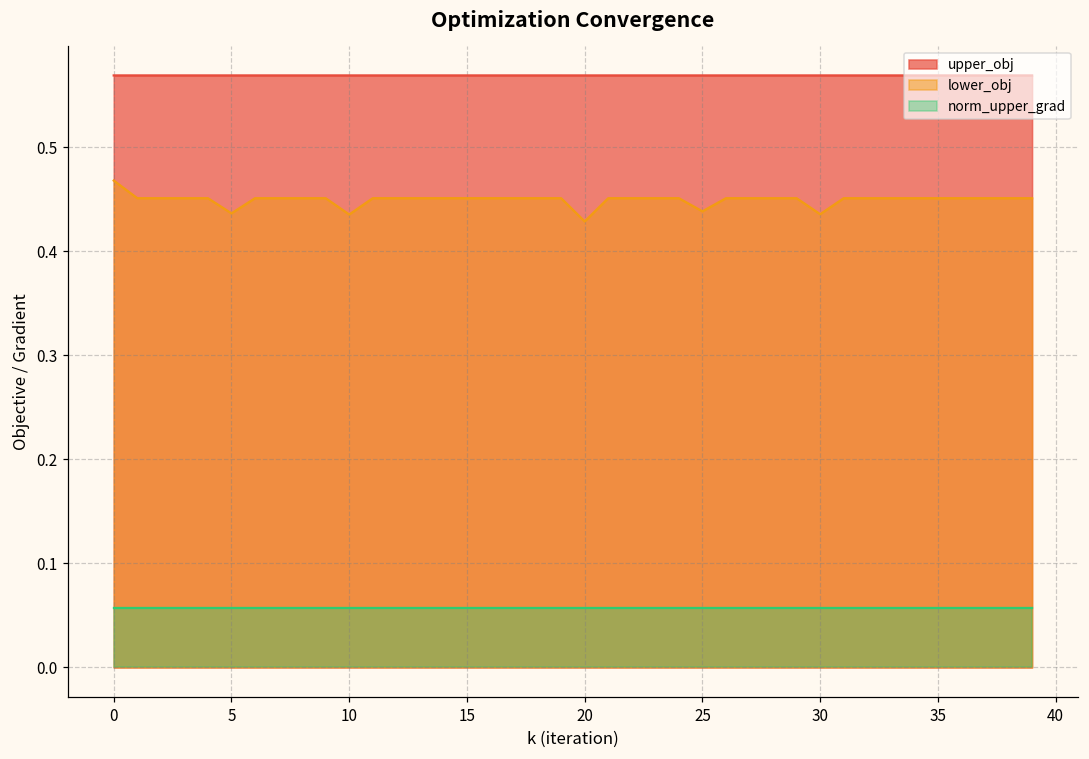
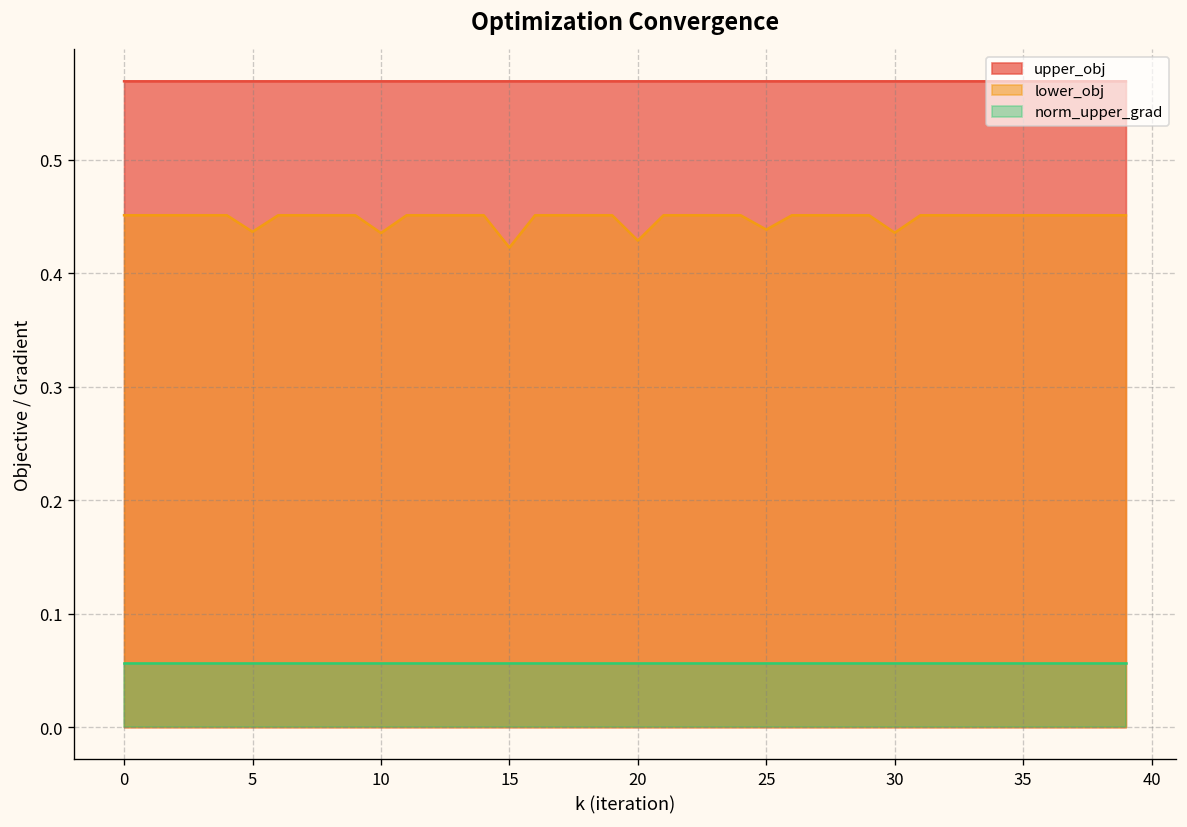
lower_obj, 0: 0.47 -> 0.45
lower_obj, 15: 0.45 -> 0.42
